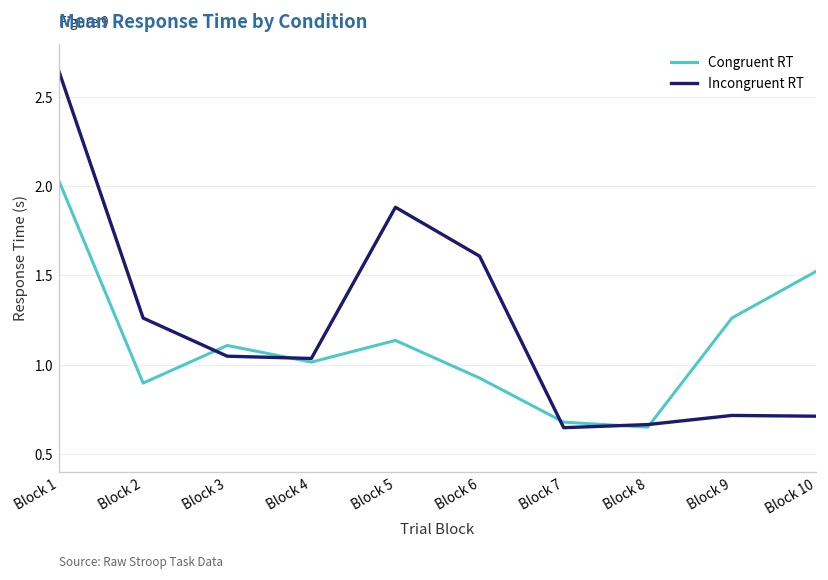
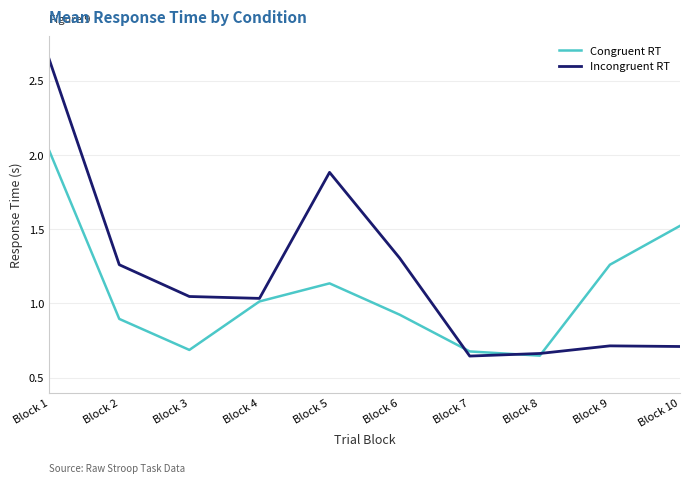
Congruent RT, Block 3: 1.11 -> 0.69
Incongruent RT, Block 6: 1.61 -> 1.31
